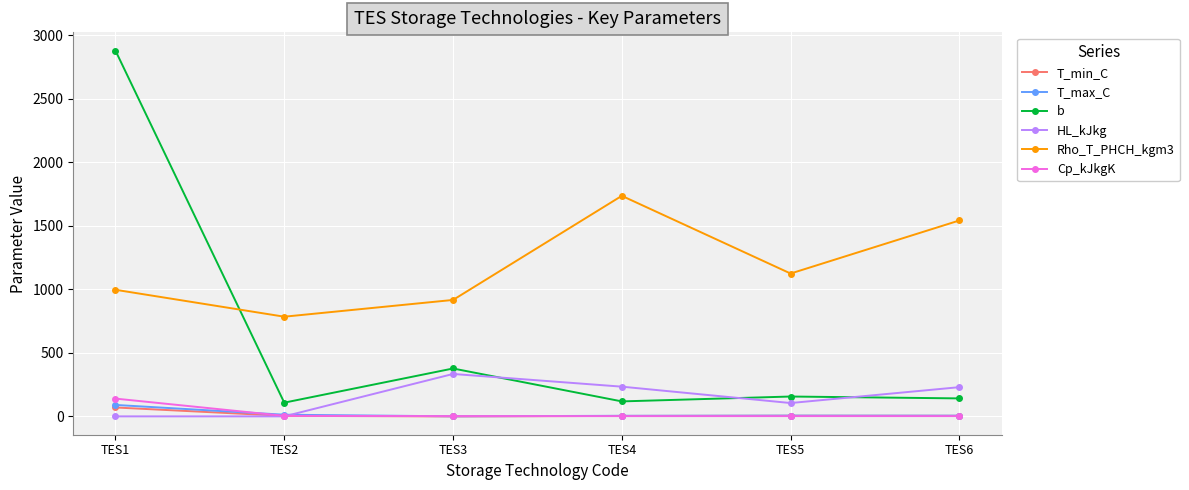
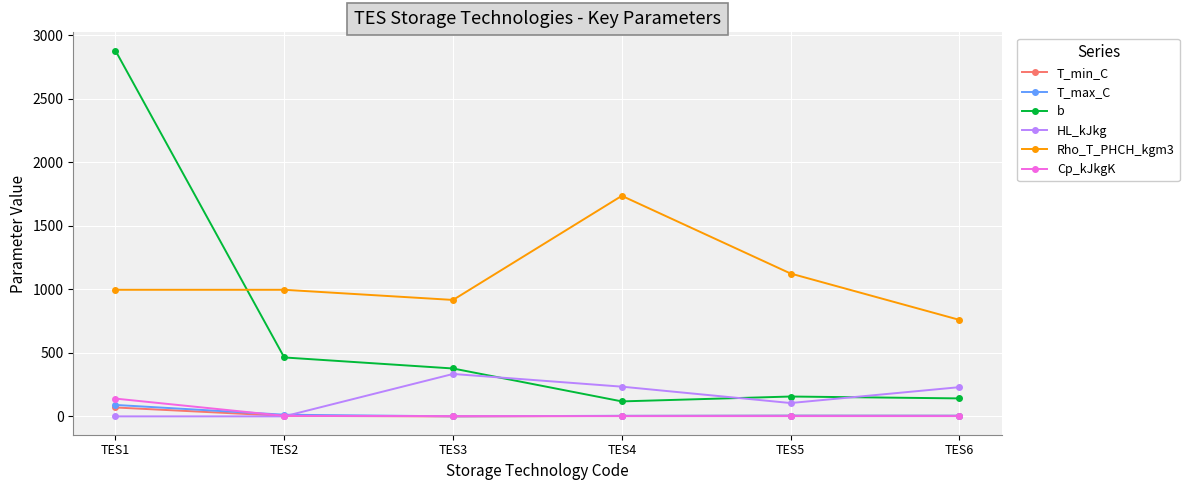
b, TES2: 110 -> 460
Rho_T_PHCH_kgm3, TES2: 790 -> 1000
Rho_T_PHCH_kgm3, TES6: 1540 -> 760
